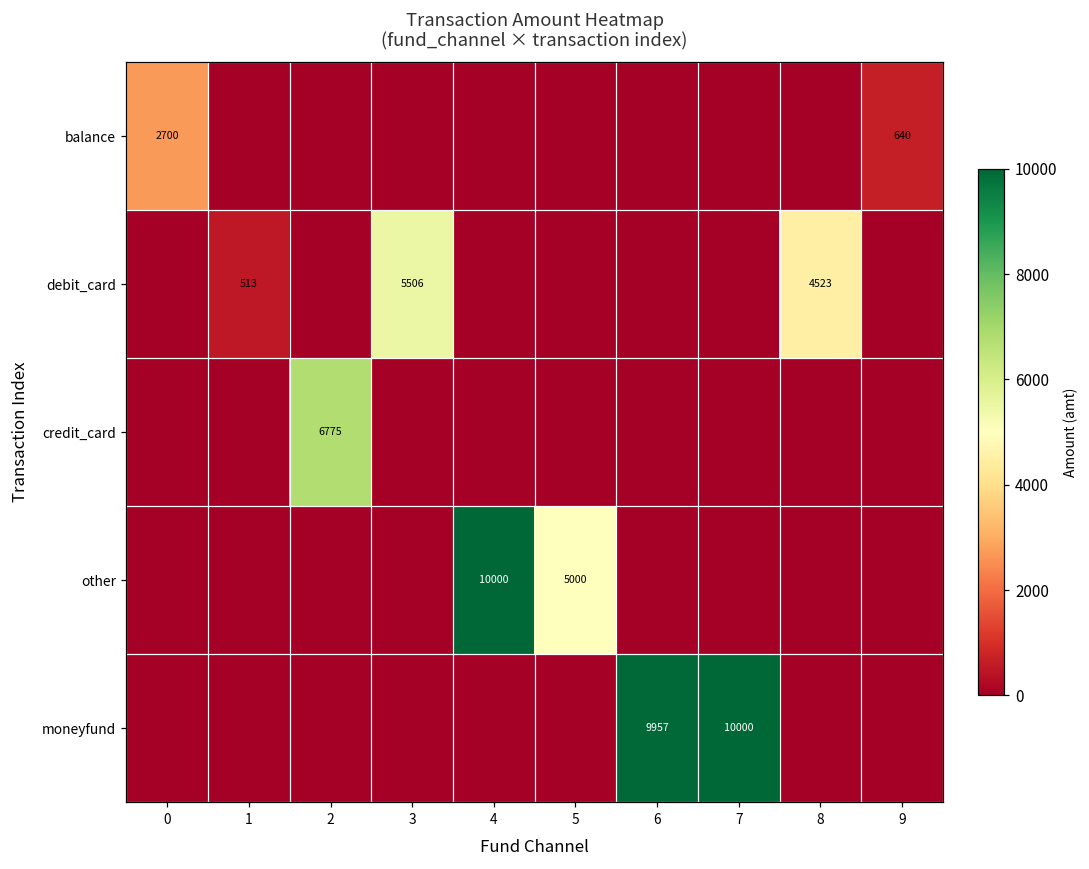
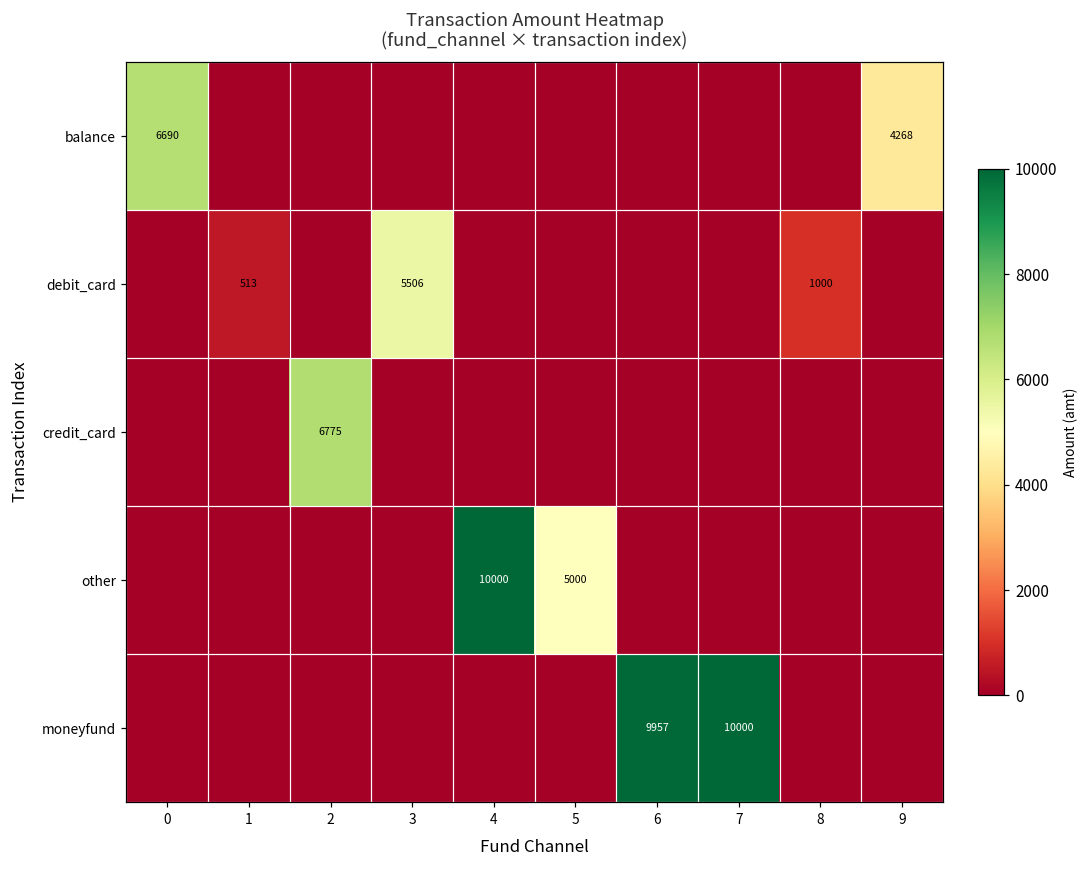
balance, 0: 2700 -> 6690
balance, 9: 640 -> 4268
debit_card, 8: 4523 -> 1000
